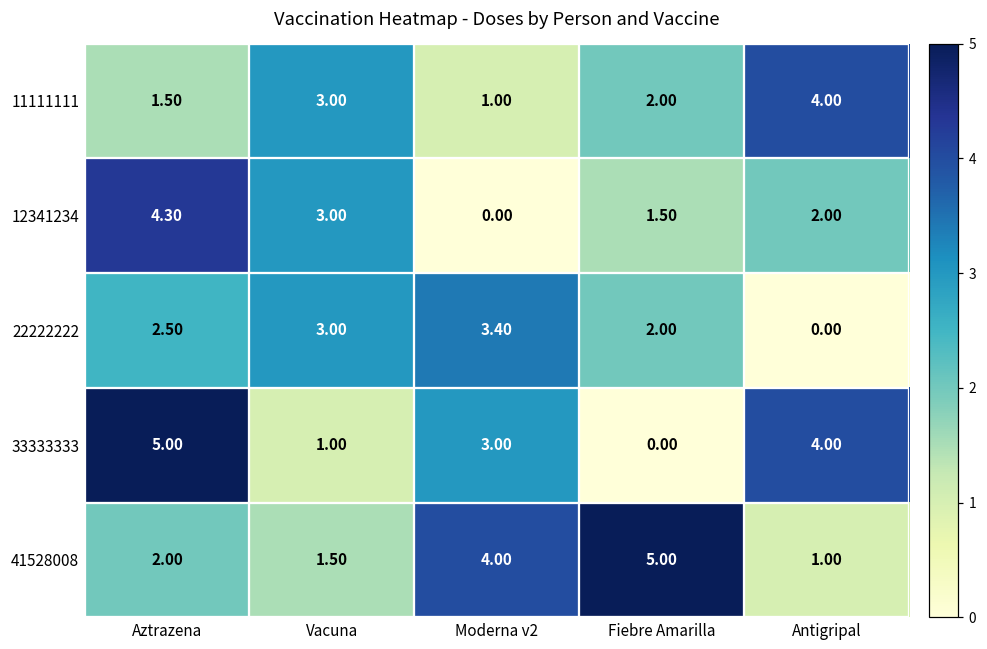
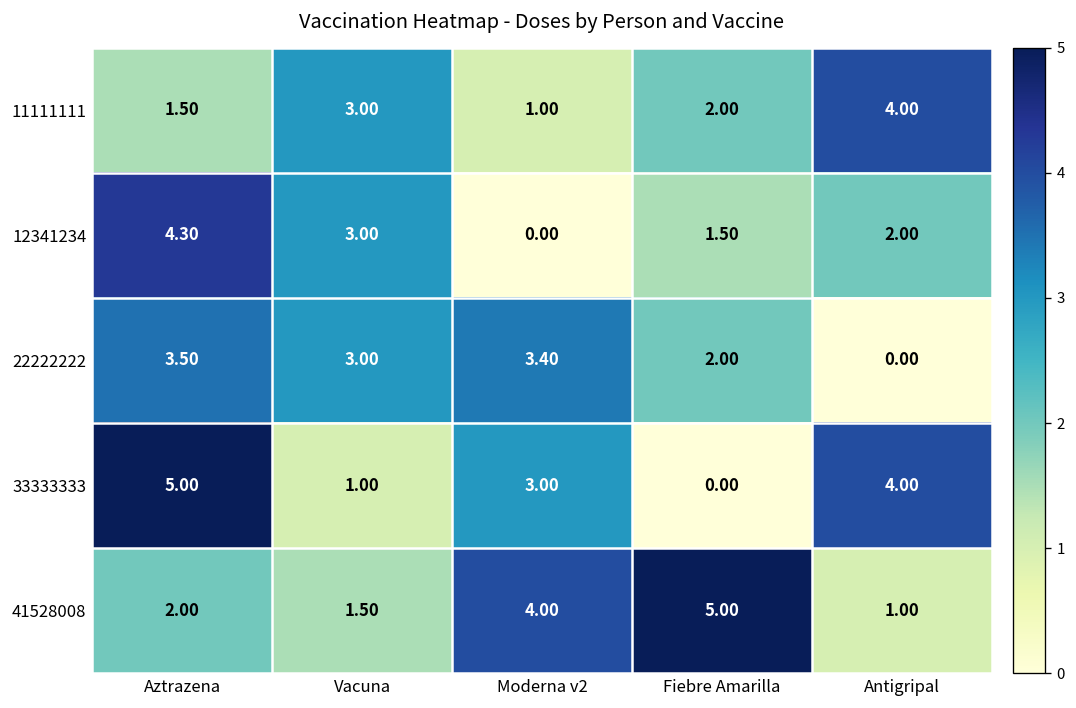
22222222, Aztrazena: 2.50 -> 3.50
